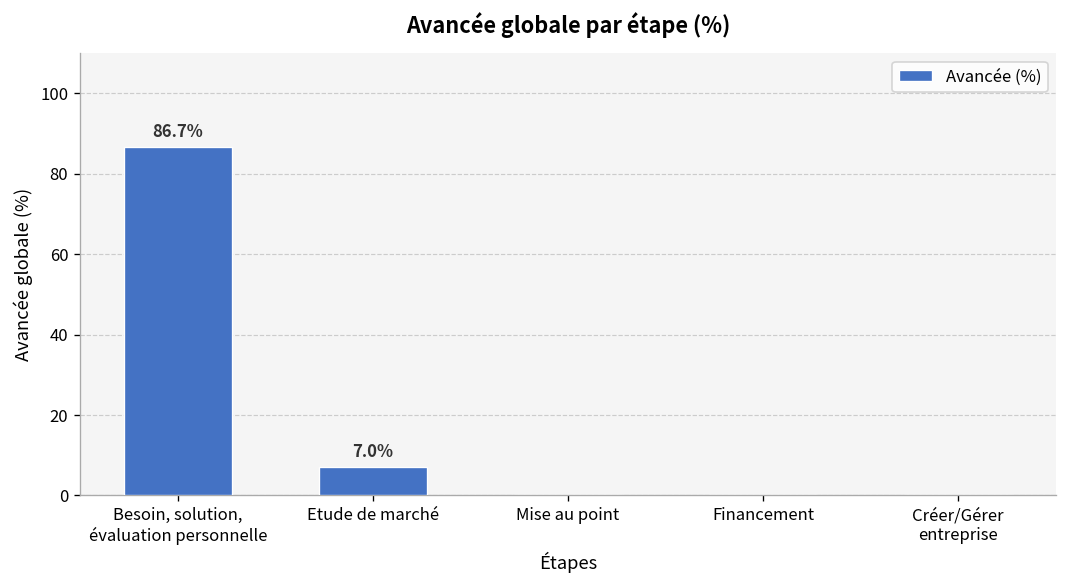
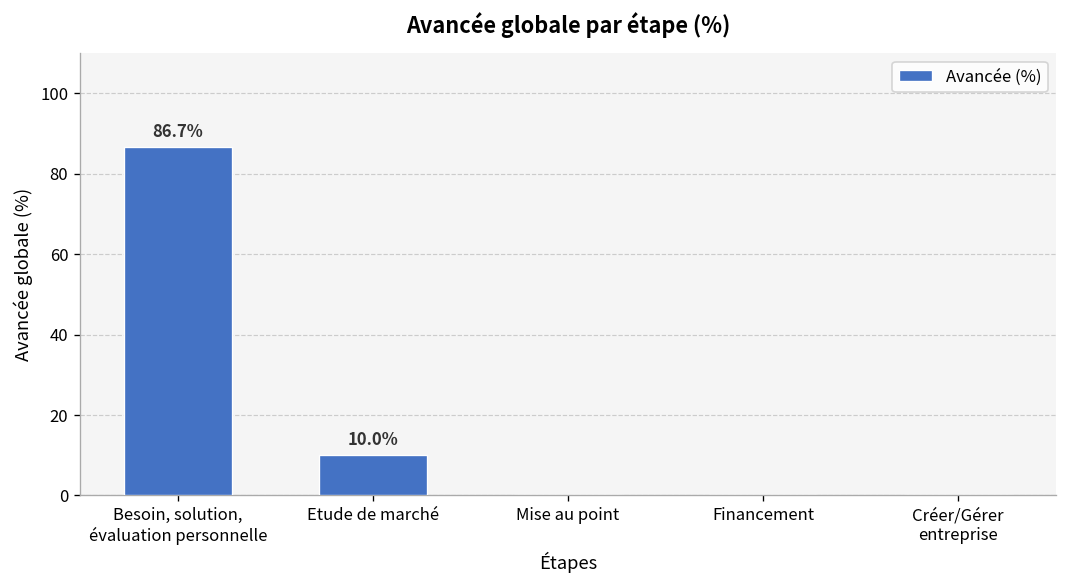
Etude de marché: 7.0% -> 10.0%
